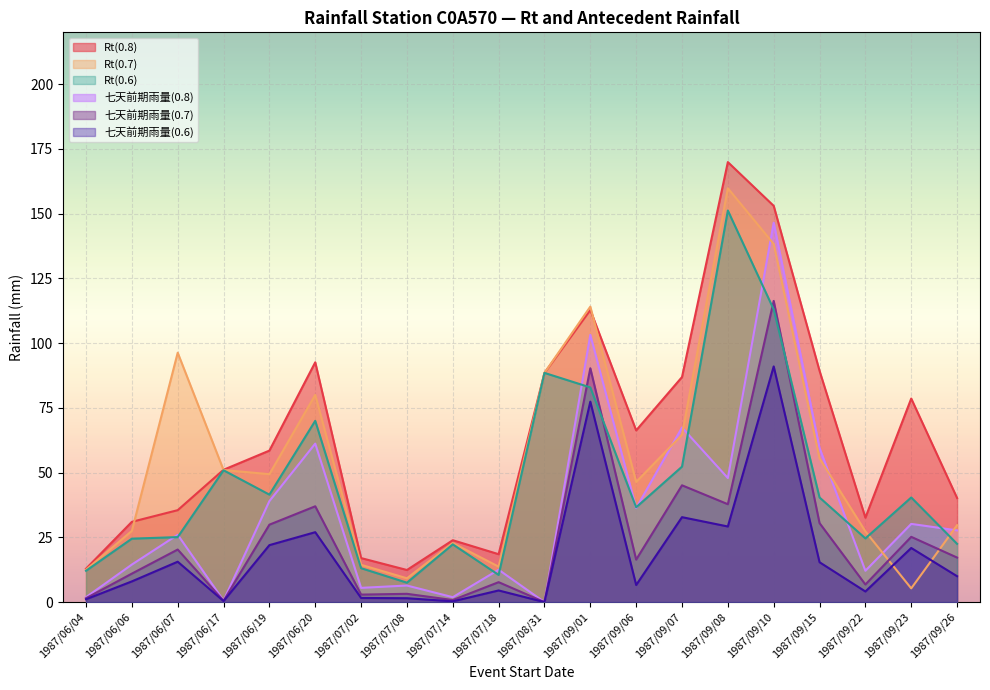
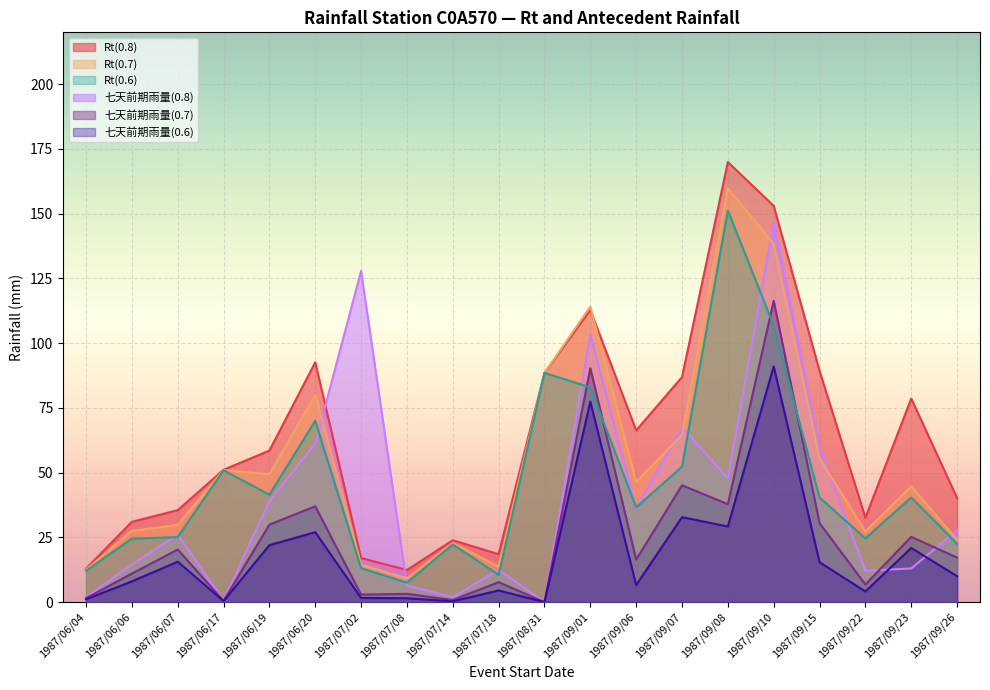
Rt(0.7), 1987/06/07: 96 -> 30
七天前期雨量(0.8), 1987/07/02: 6 -> 128
Rt(0.6), 1987/09/10: 113 -> 107
Rt(0.7), 1987/09/23: 5 -> 45
七天前期雨量(0.8), 1987/09/23: 30 -> 13
Rt(0.7), 1987/09/26: 30 -> 24
